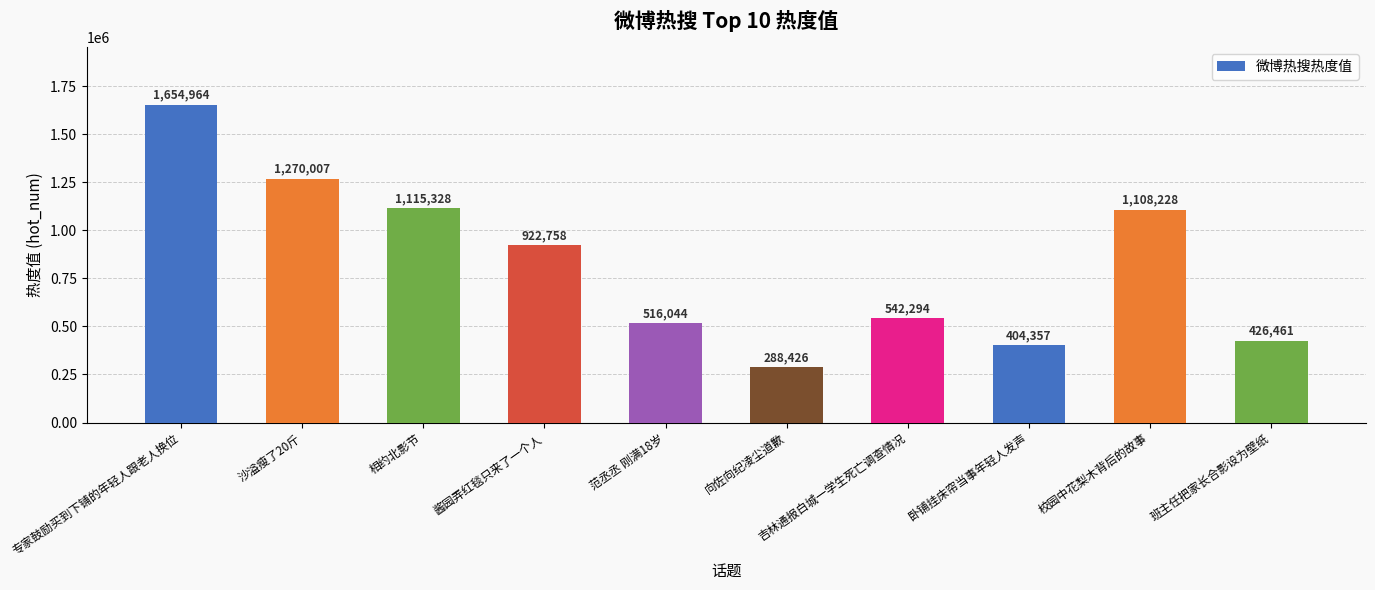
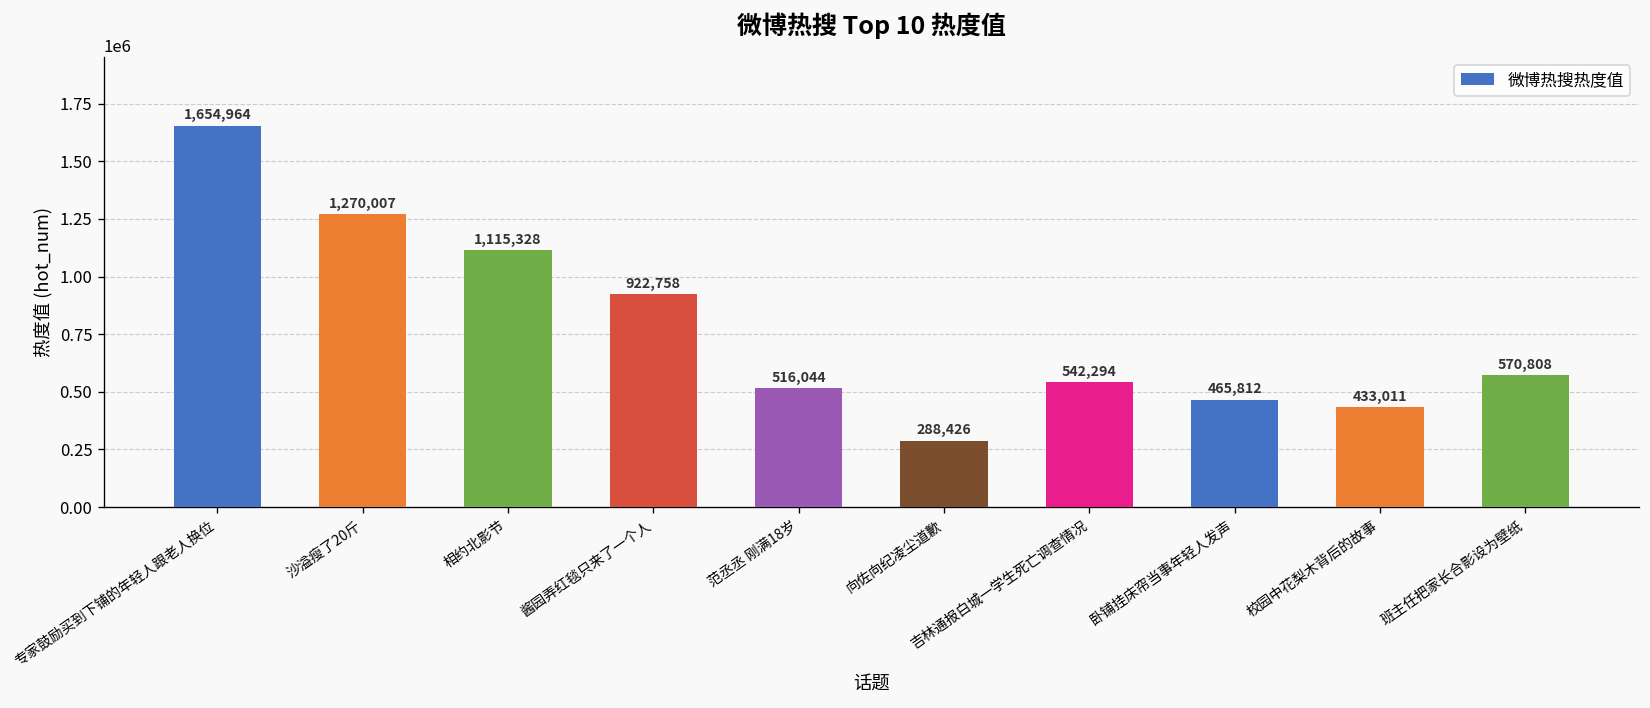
卧铺挂床帘当事年轻人发声: 404,357 -> 465,812
校园中花梨木背后的故事: 1,108,228 -> 433,011
班主任把家长合影设为壁纸: 426,461 -> 570,808
